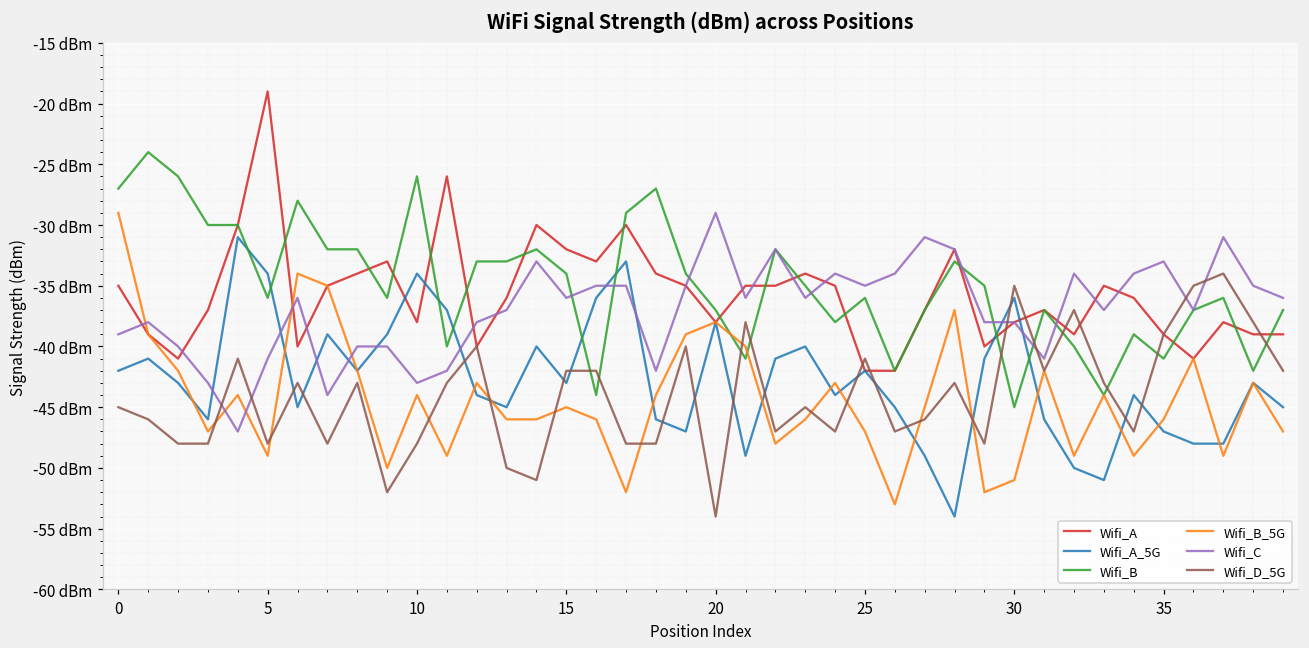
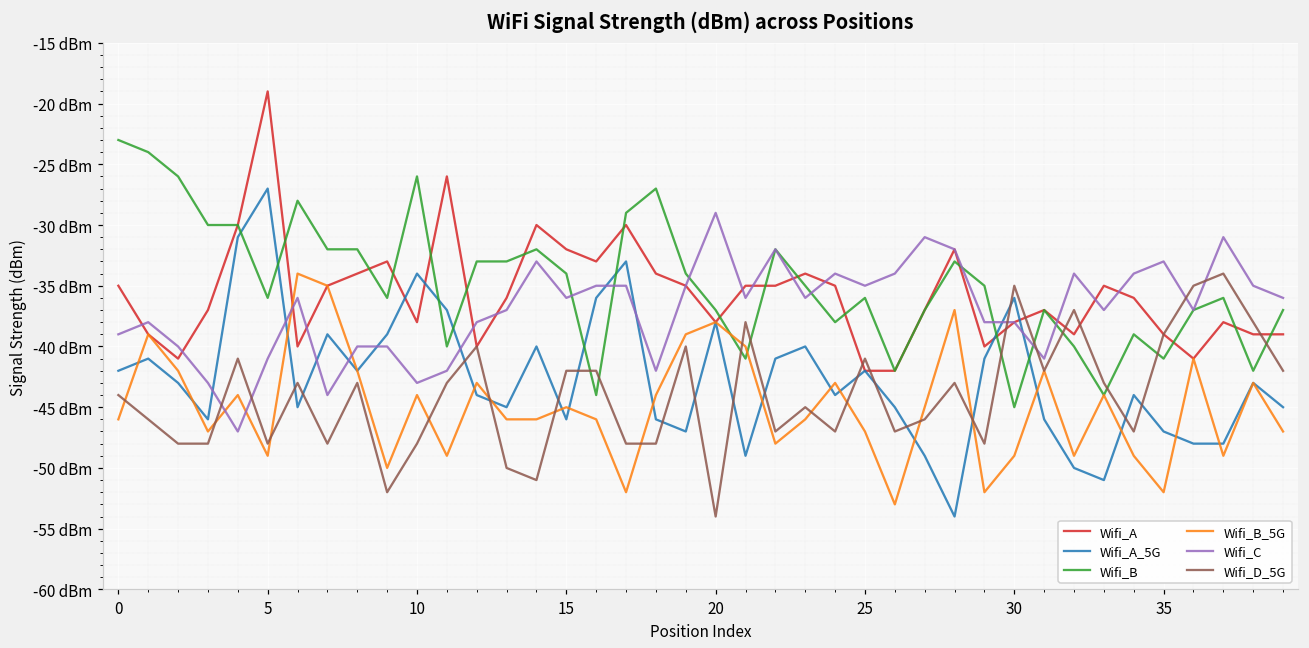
Wifi_B, 0: -27 dBm -> -23 dBm
Wifi_B_5G, 0: -29 dBm -> -46 dBm
Wifi_D_5G, 0: -45 dBm -> -44 dBm
Wifi_A_5G, 5: -34 dBm -> -27 dBm
Wifi_A_5G, 15: -43 dBm -> -46 dBm
Wifi_B_5G, 30: -51 dBm -> -49 dBm
Wifi_B_5G, 35: -46 dBm -> -52 dBm
